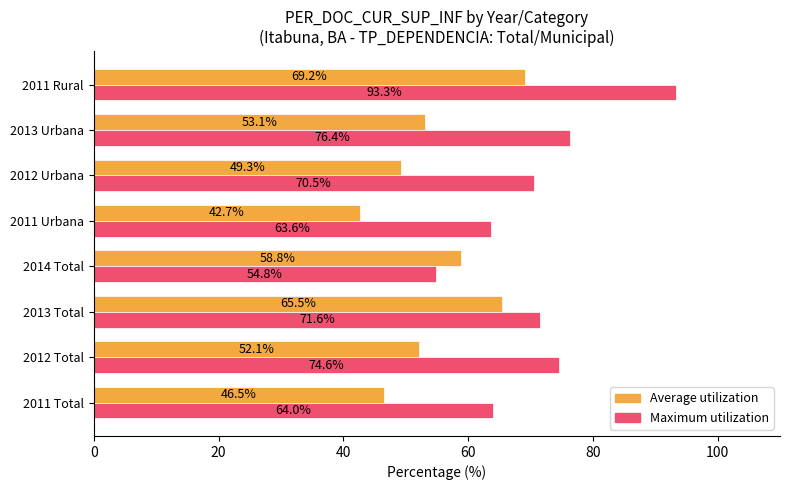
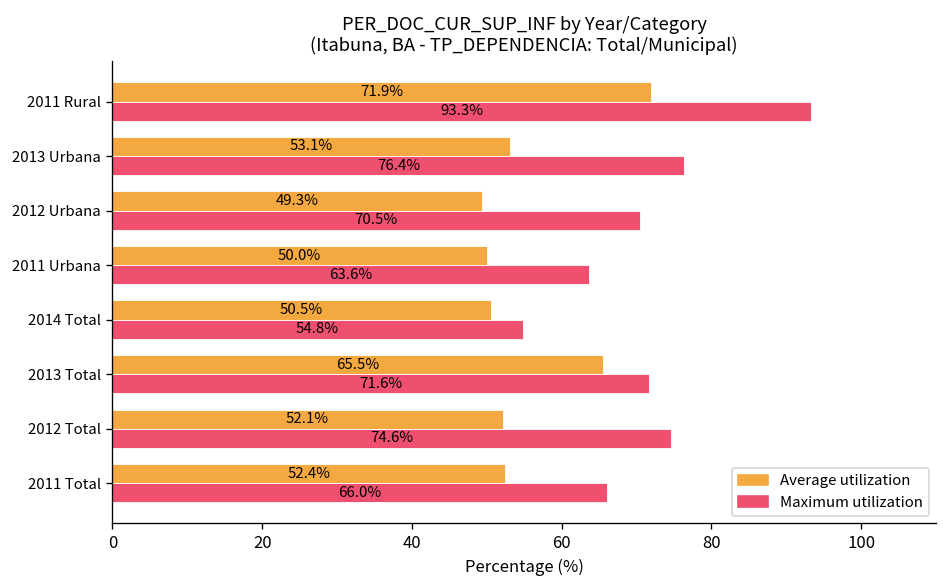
Average utilization, 2011 Rural: 69.2% -> 71.9%
Average utilization, 2011 Urbana: 42.7% -> 50.0%
Average utilization, 2014 Total: 58.8% -> 50.5%
Average utilization, 2011 Total: 46.5% -> 52.4%
Maximum utilization, 2011 Total: 64.0% -> 66.0%
